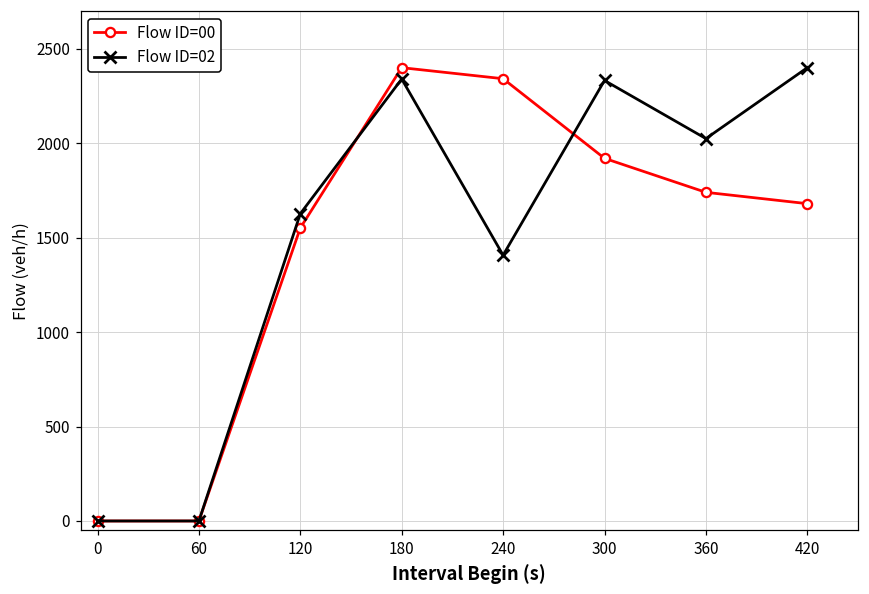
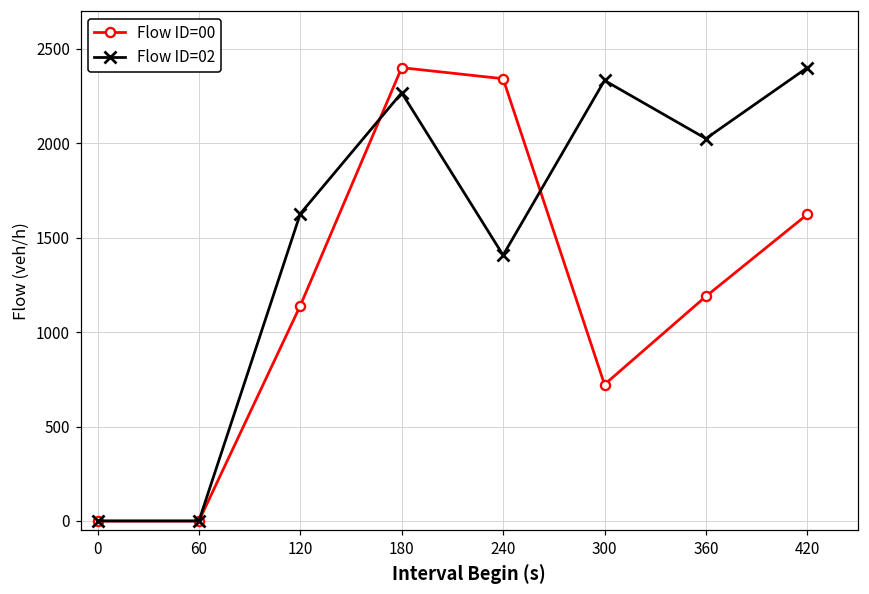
Flow ID=00, 120: 1550 -> 1140
Flow ID=02, 180: 2340 -> 2270
Flow ID=00, 300: 1920 -> 720
Flow ID=00, 360: 1740 -> 1190
Flow ID=00, 420: 1680 -> 1620
